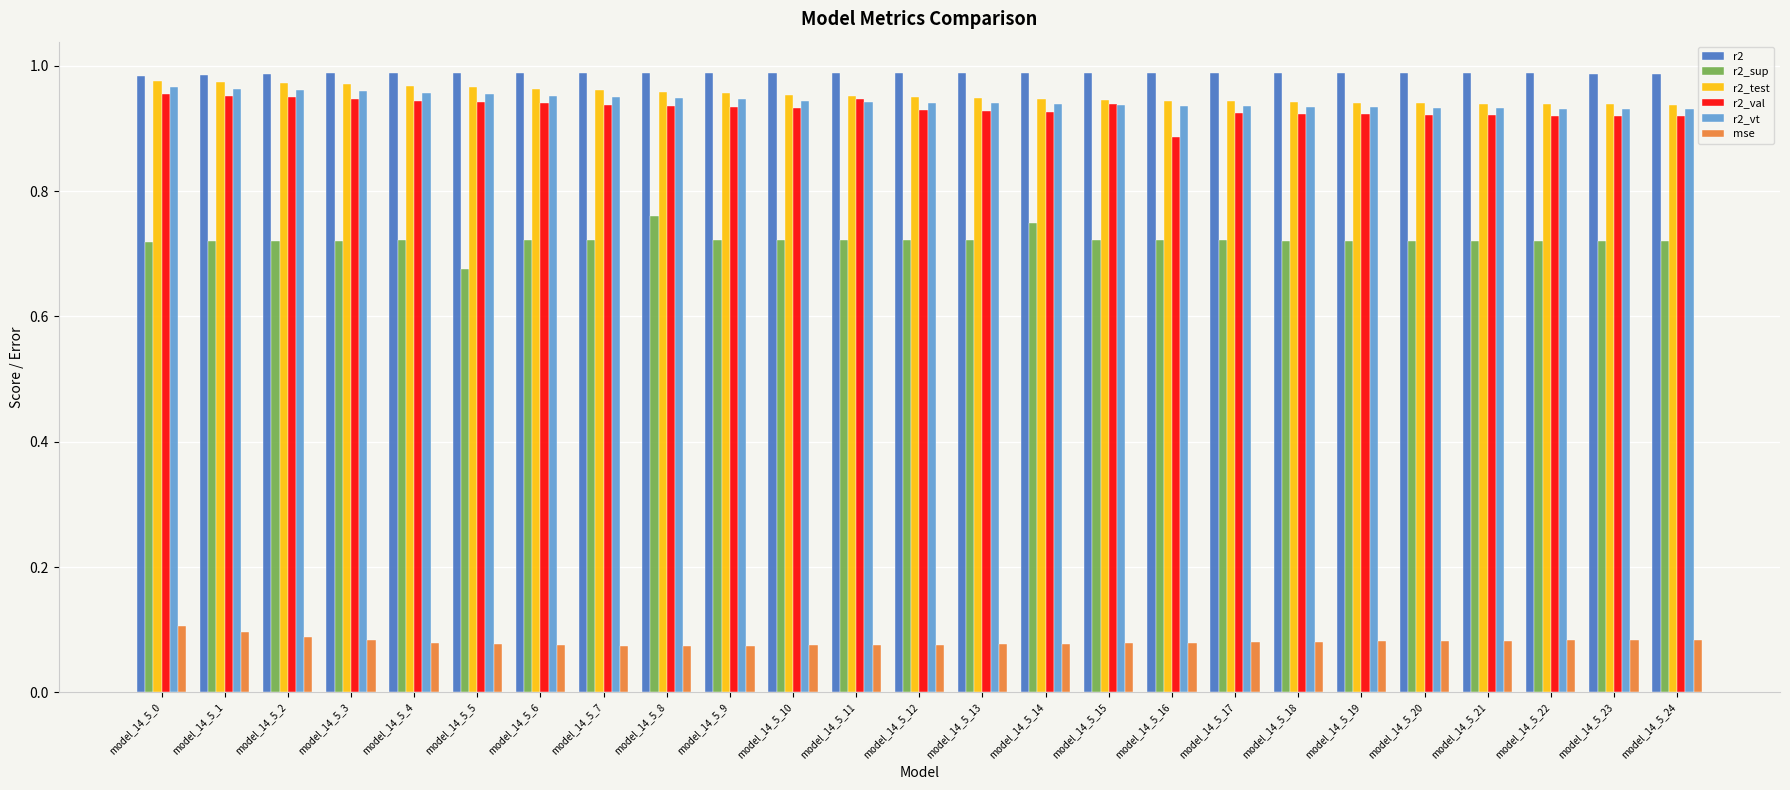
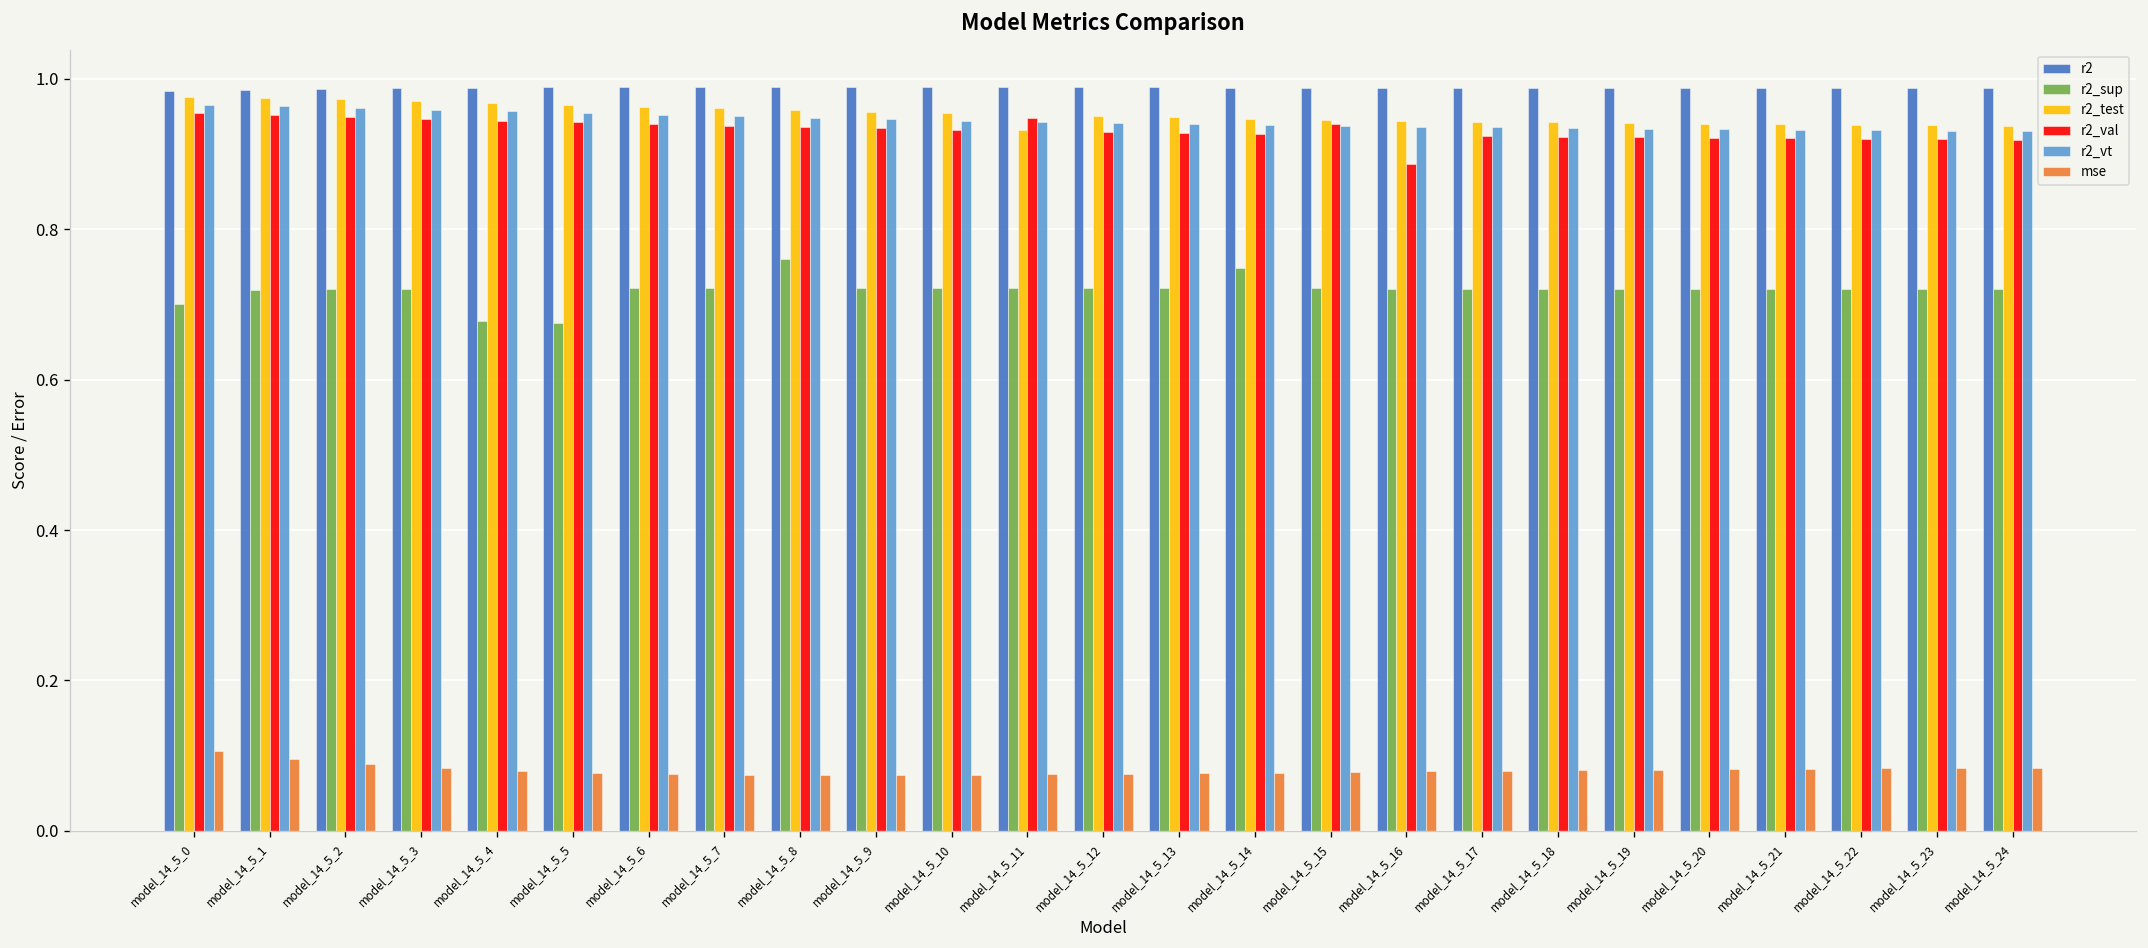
r2_sup, model_14_5_0: 0.72 -> 0.70
r2_sup, model_14_5_4: 0.72 -> 0.68
r2_test, model_14_5_11: 0.95 -> 0.93
